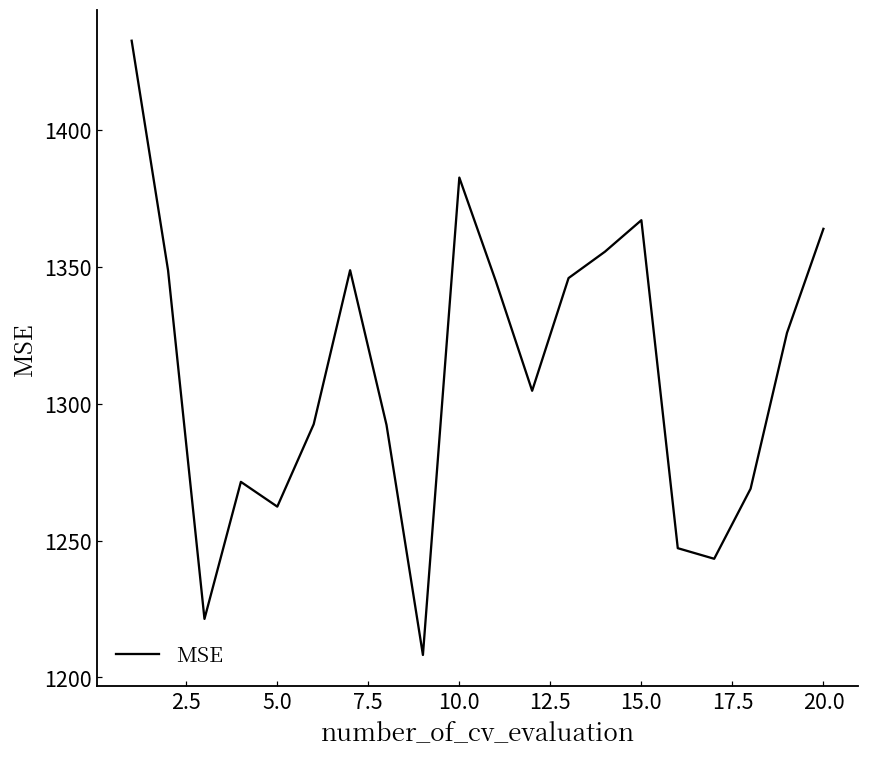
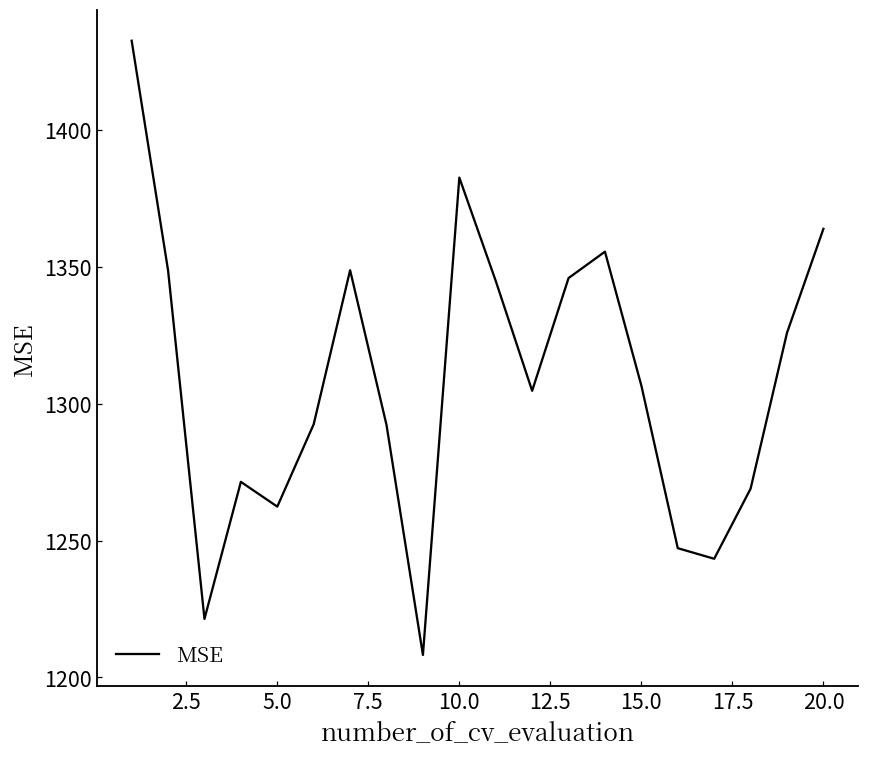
15.0: 1367 -> 1307
